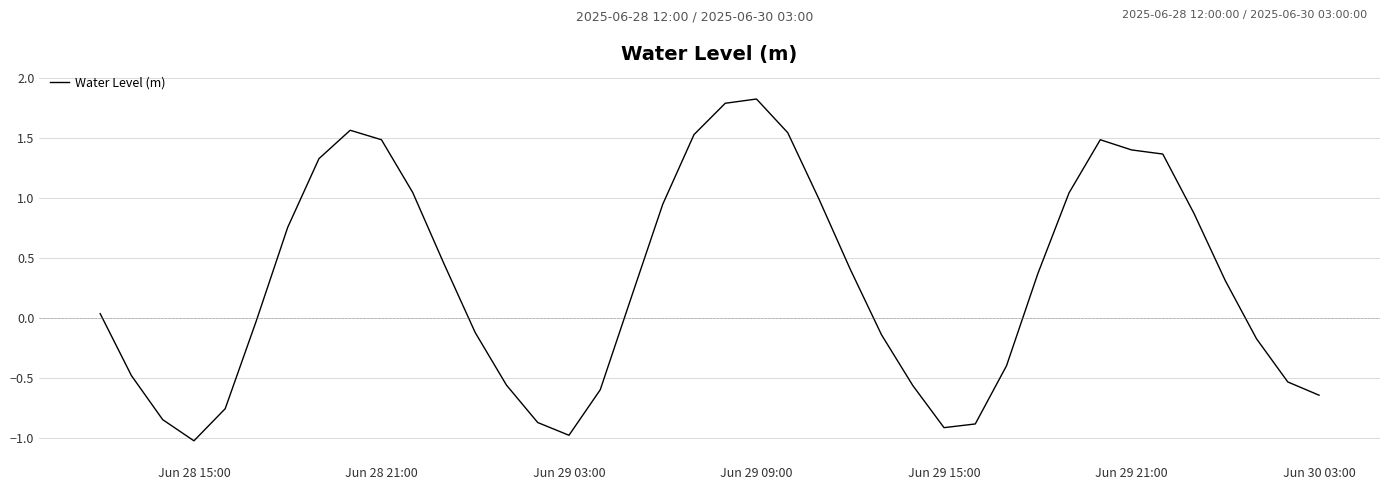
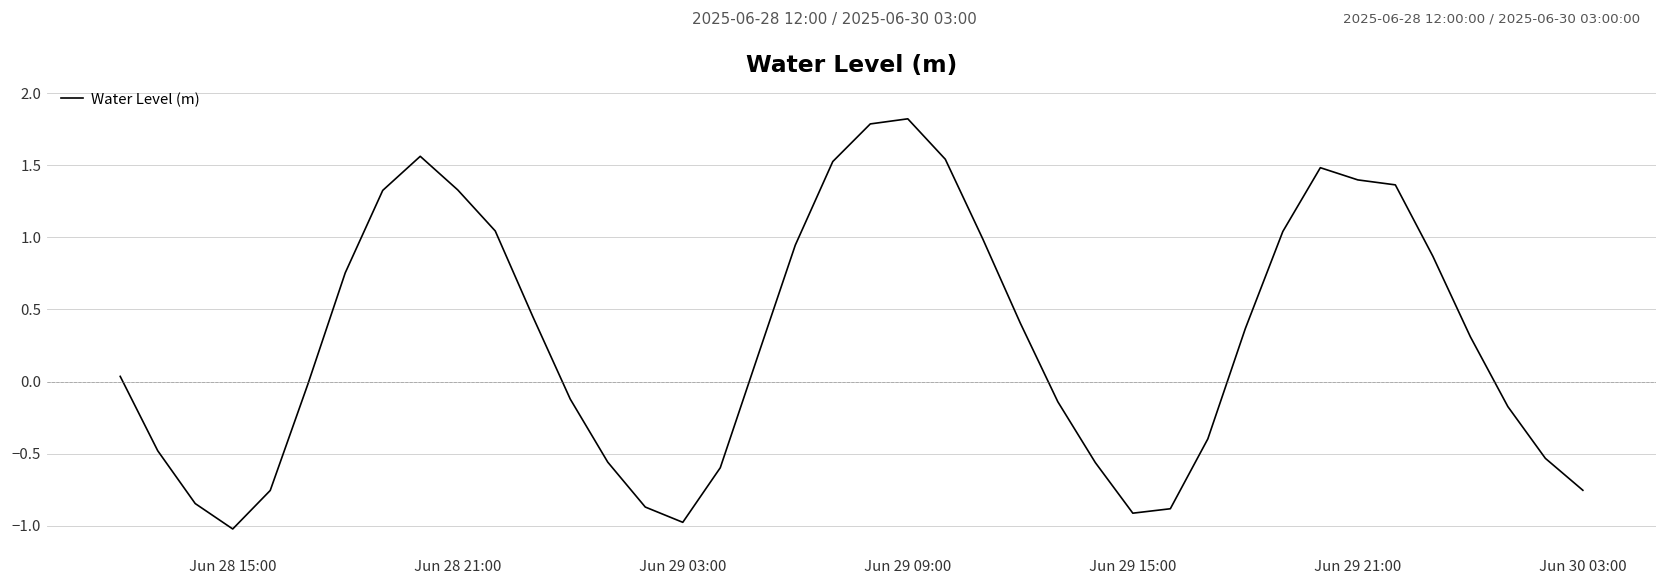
Jun 28 21:00: 1.48 -> 1.33
Jun 30 03:00: -0.64 -> -0.75
